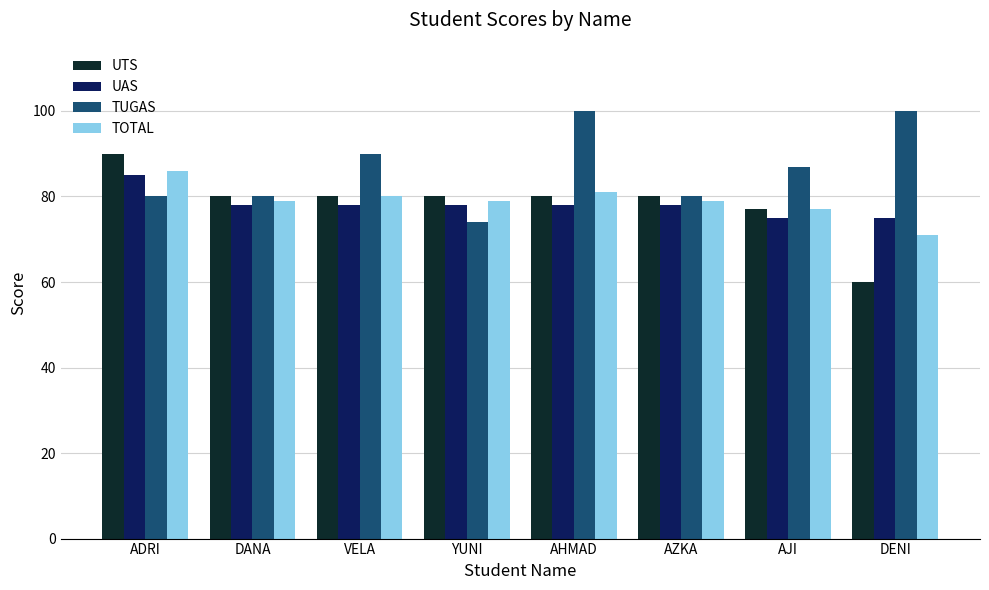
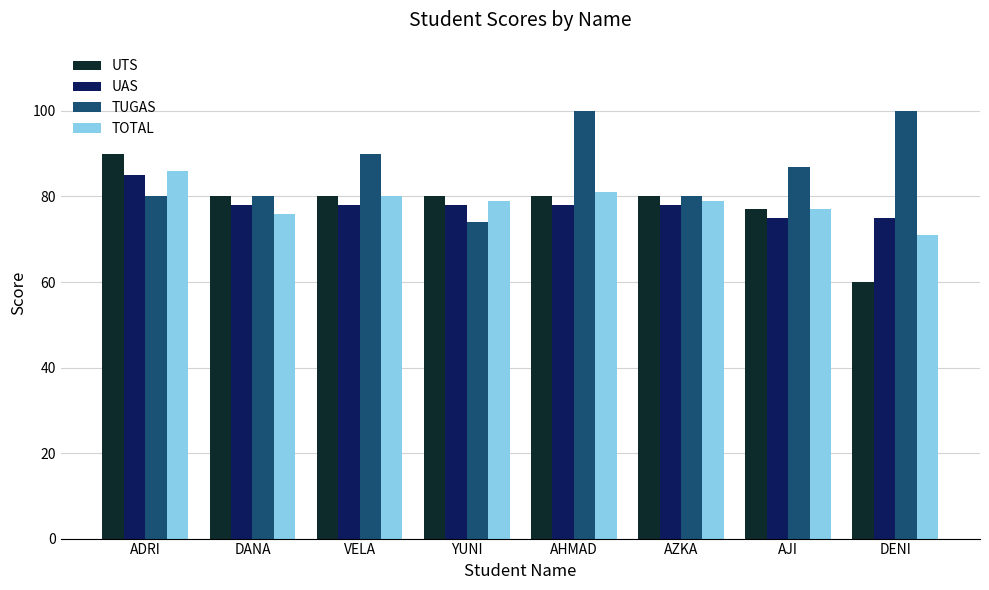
TOTAL, DANA: 79 -> 76
